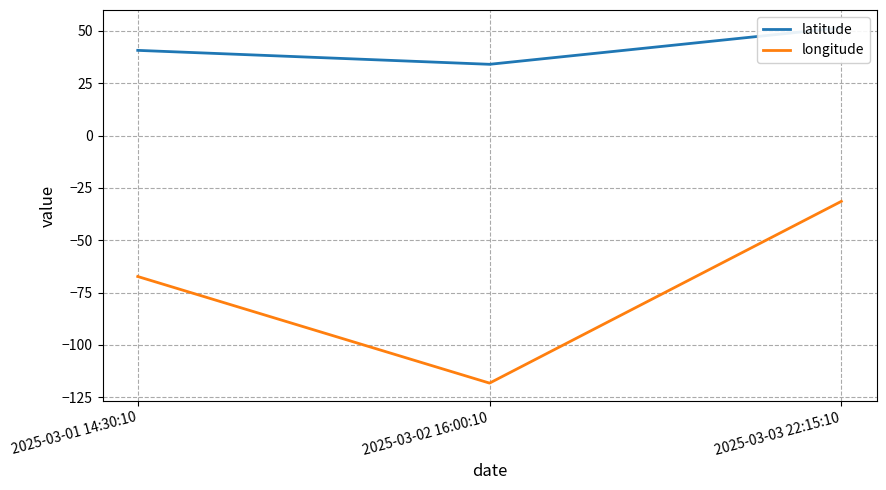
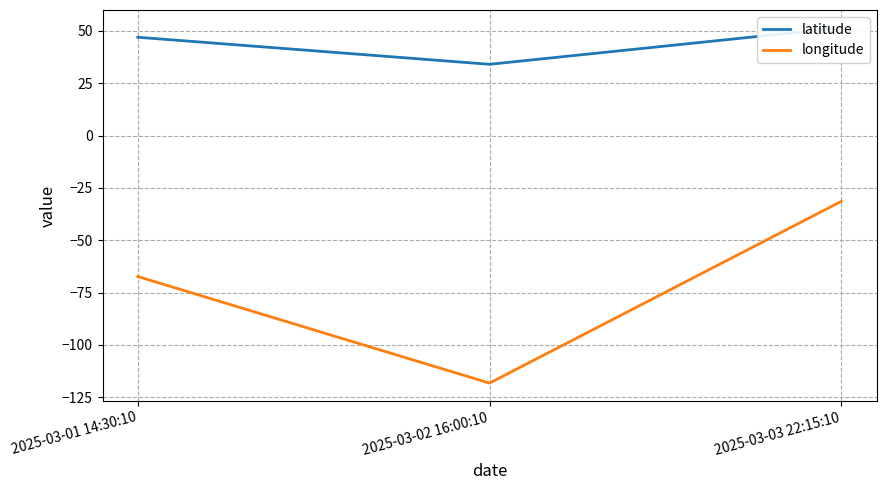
latitude, 2025-03-01 14:30:10: 41 -> 47
